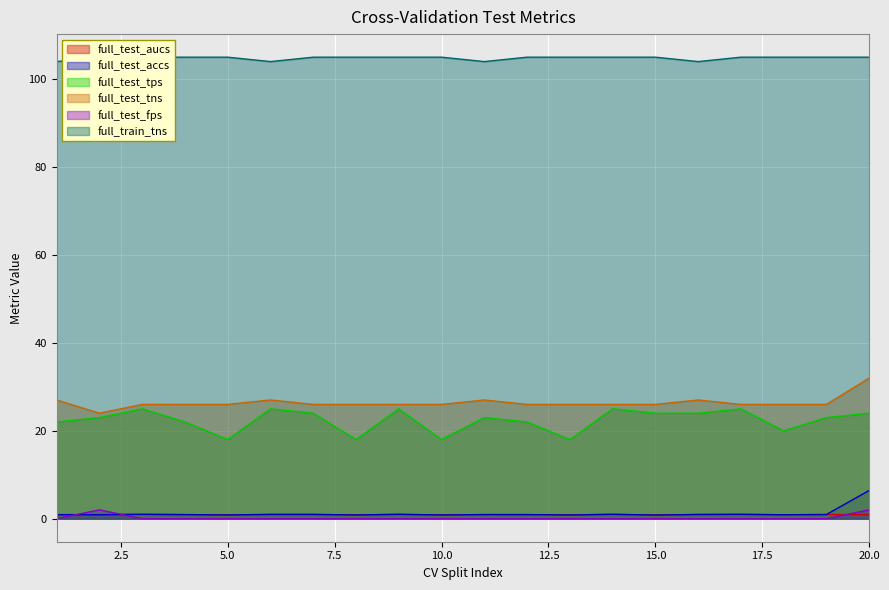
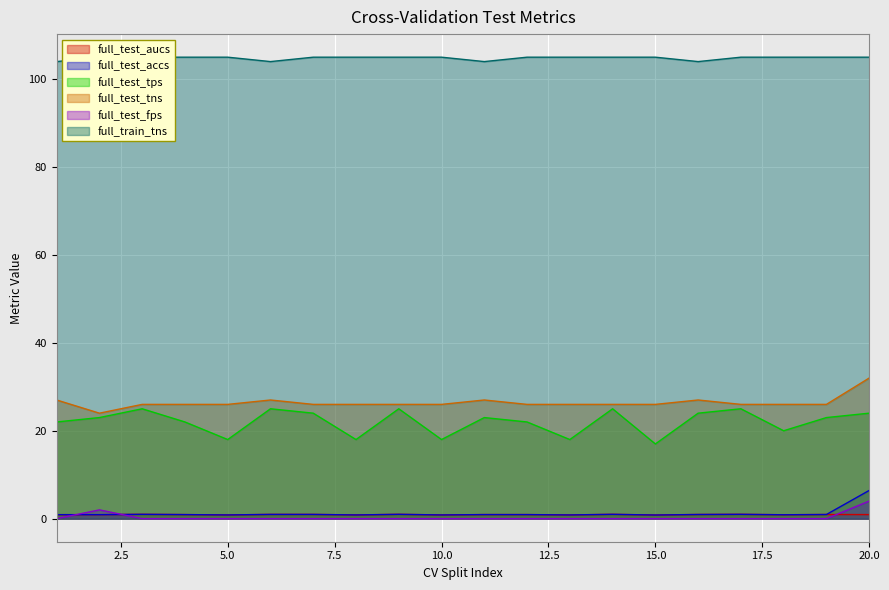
full_test_tps, 15.0: 24 -> 17
full_test_fps, 20.0: 2 -> 4
